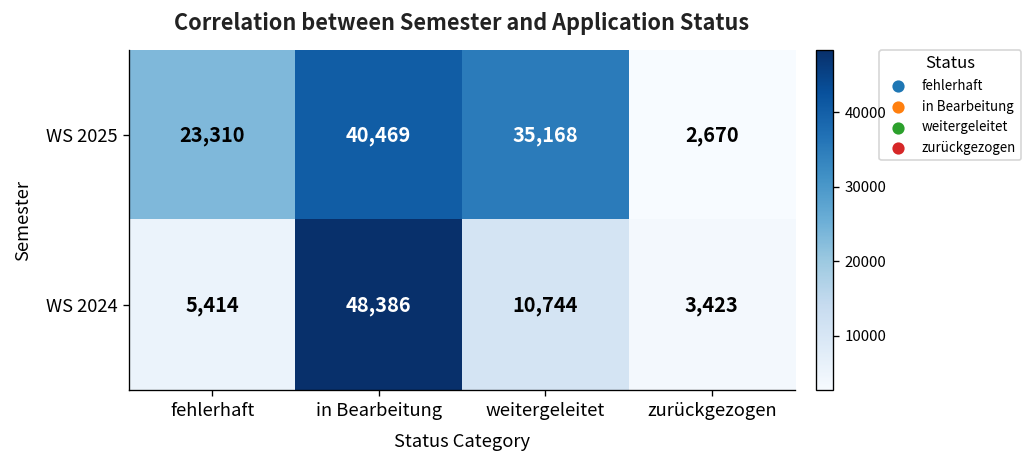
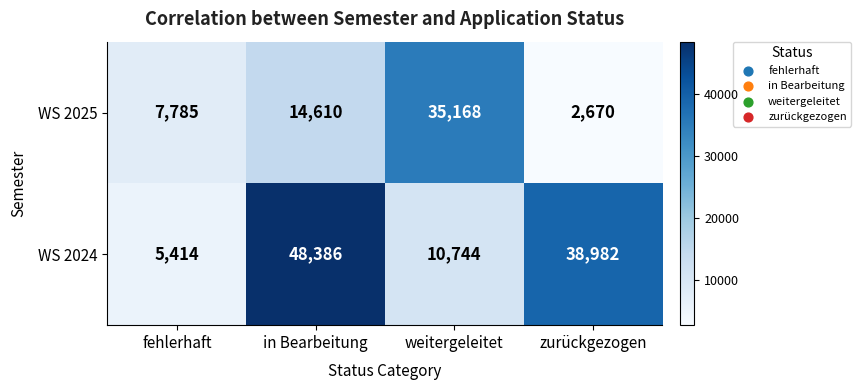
WS 2025, fehlerhaft: 23,310 -> 7,785
WS 2025, in Bearbeitung: 40,469 -> 14,610
WS 2024, zurückgezogen: 3,423 -> 38,982
